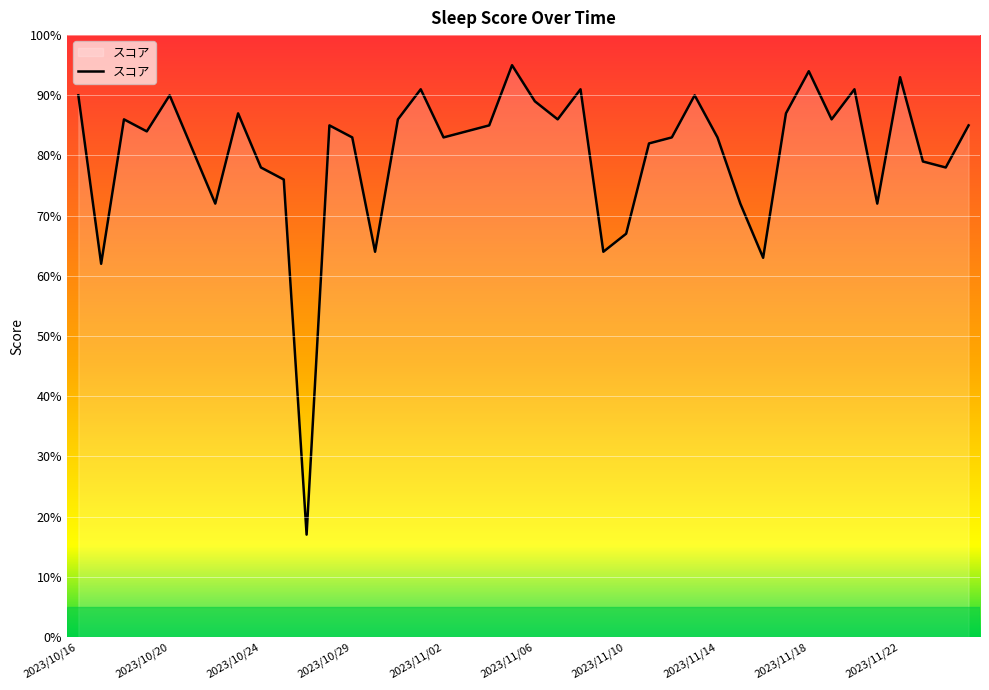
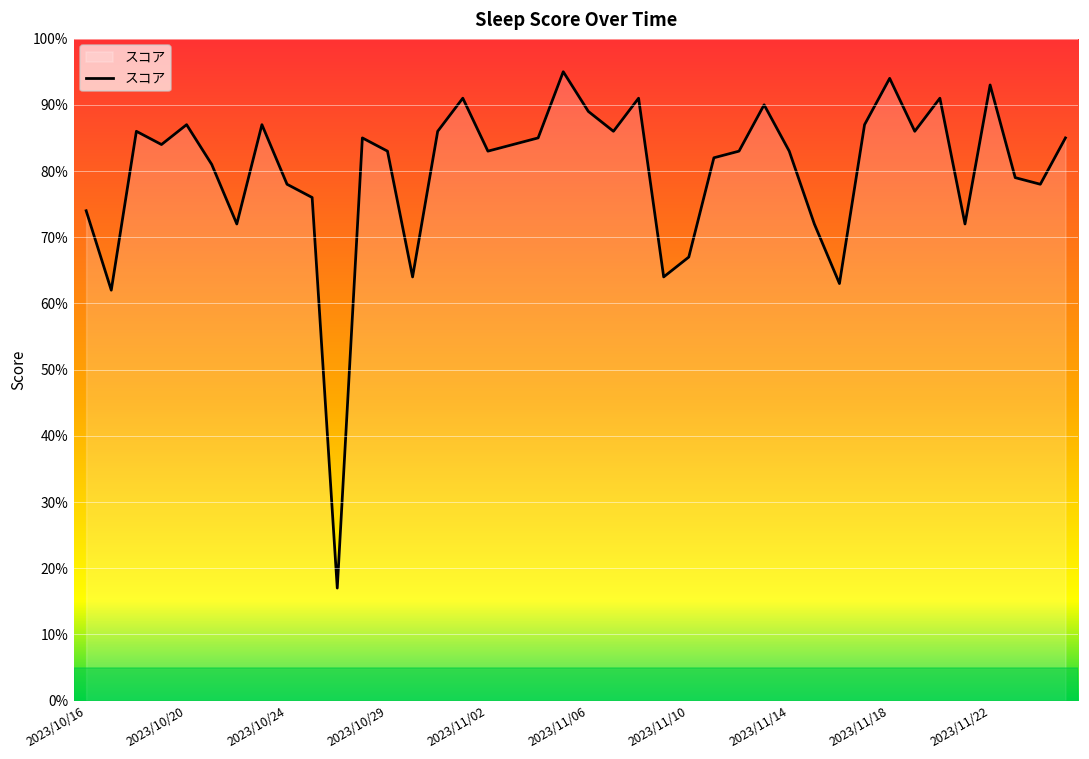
2023/10/16: 90% -> 74%
2023/10/20: 90% -> 87%
